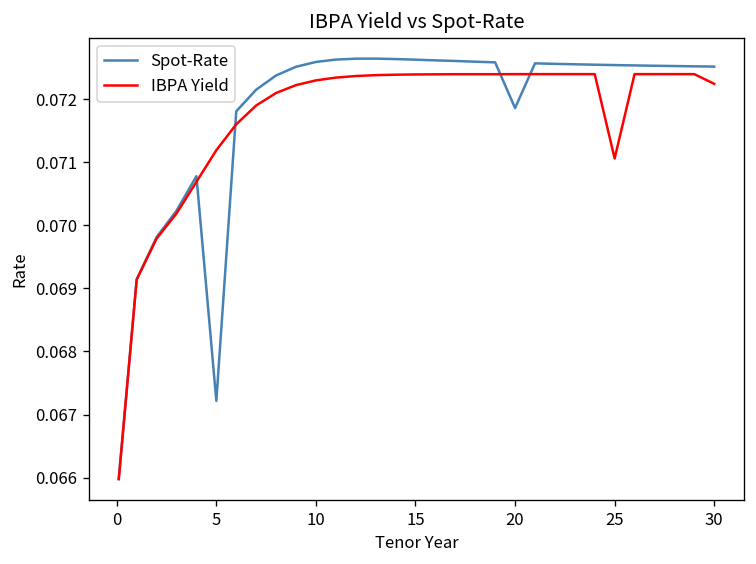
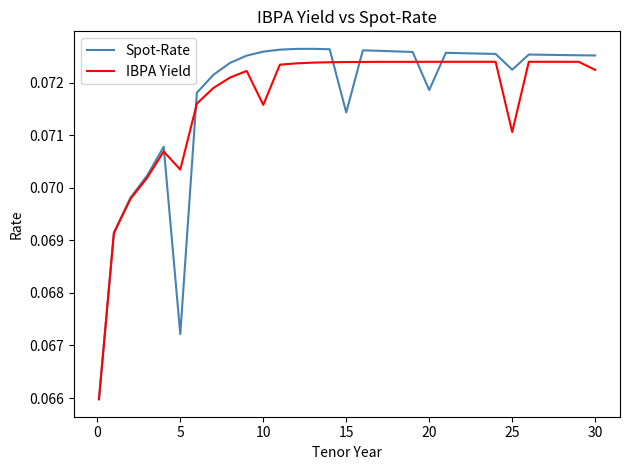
IBPA Yield, 5: 0.0712 -> 0.0703
IBPA Yield, 10: 0.0723 -> 0.0716
Spot-Rate, 15: 0.0726 -> 0.0714
Spot-Rate, 25: 0.0725 -> 0.0722
